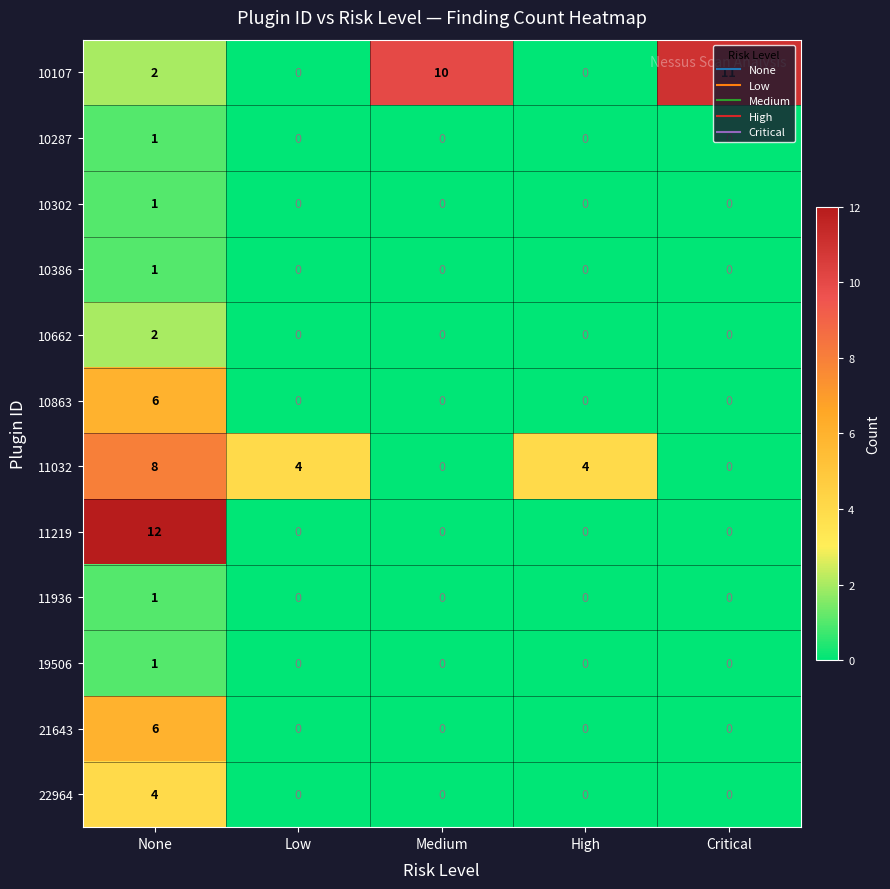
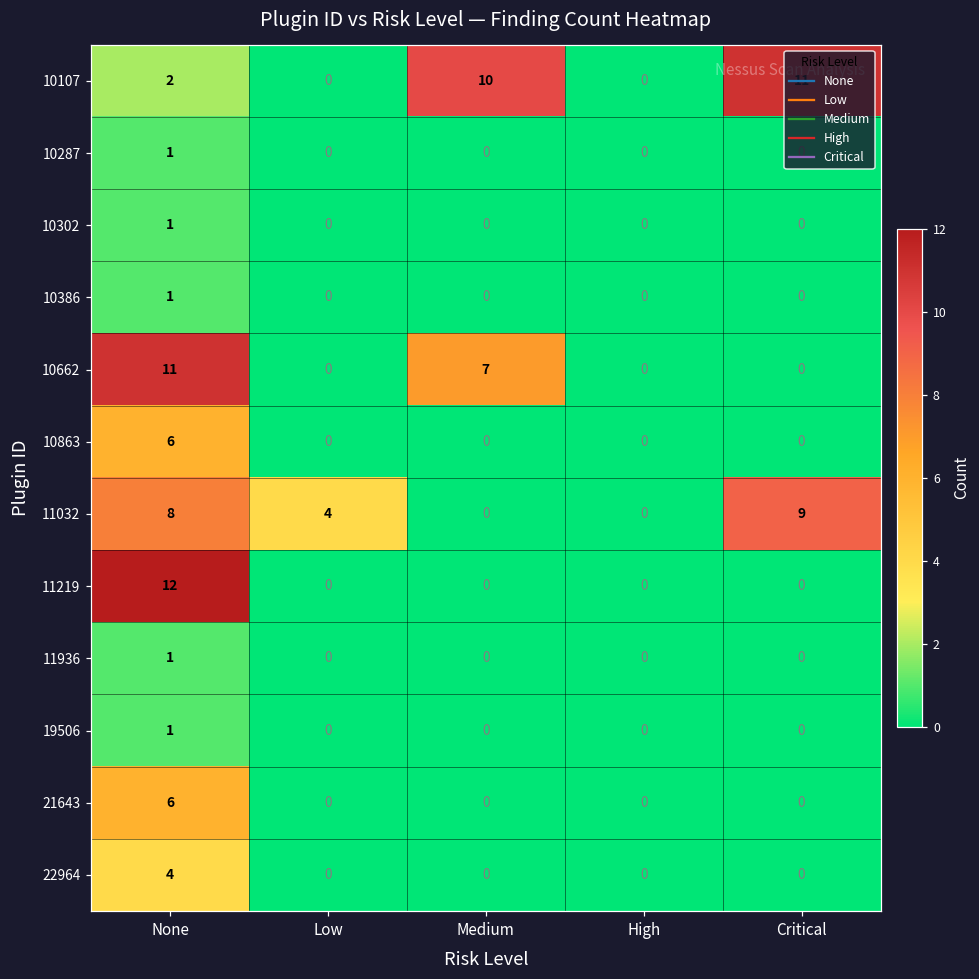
10662, None: 2 -> 11
10662, Medium: 0 -> 7
11032, High: 4 -> 0
11032, Critical: 0 -> 9
